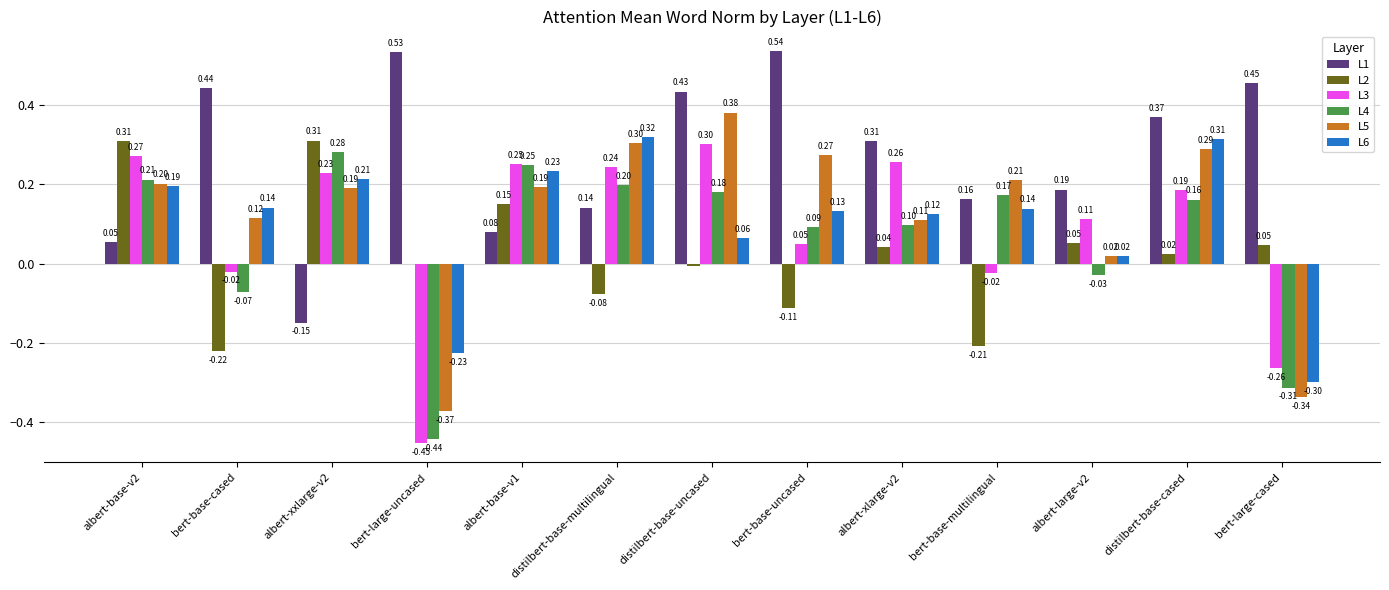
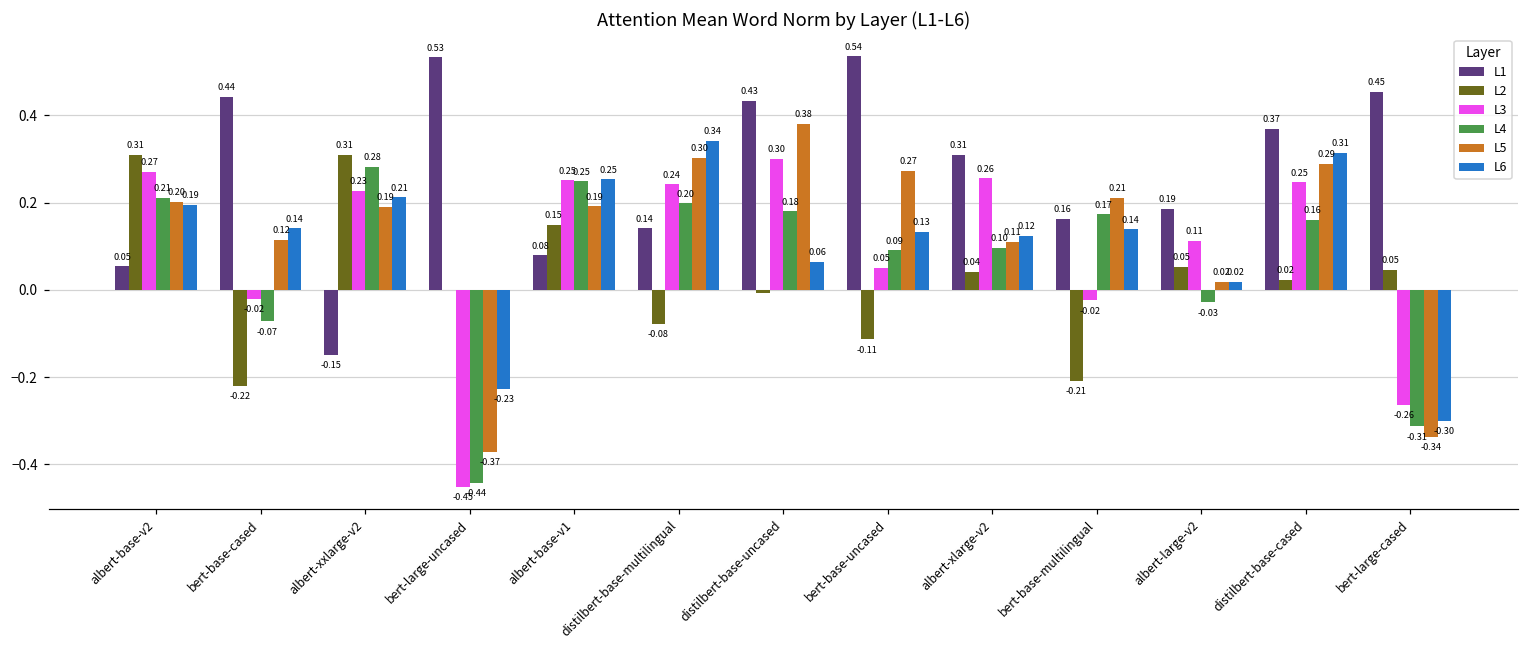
L6, albert-base-v1: 0.23 -> 0.25
L6, distilbert-base-multilingual: 0.32 -> 0.34
L3, distilbert-base-cased: 0.19 -> 0.25
